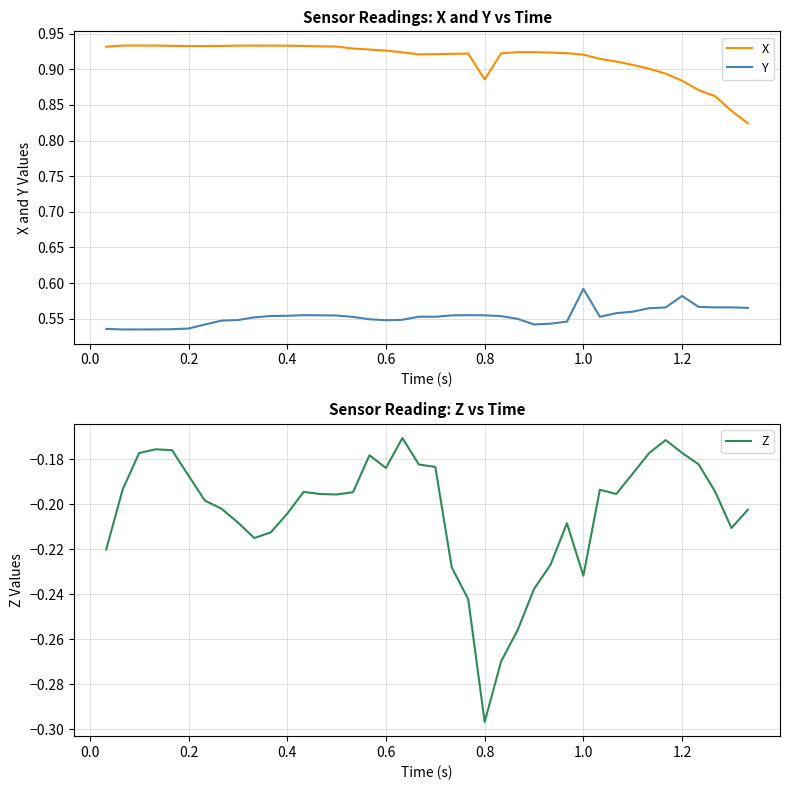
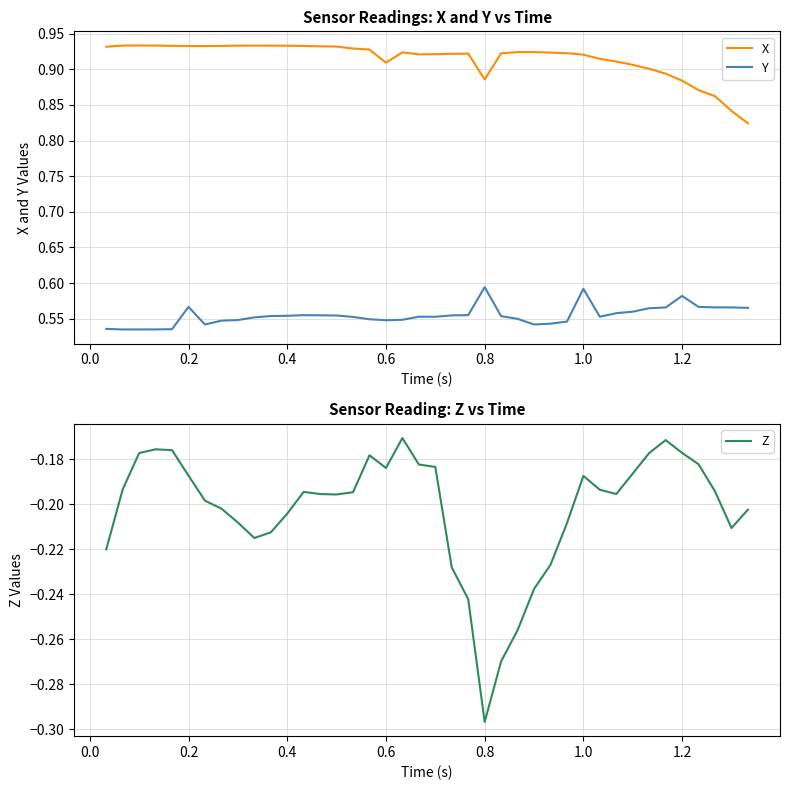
Sensor Readings: X and Y vs Time, Y, 0.2: 0.54 -> 0.57
Sensor Readings: X and Y vs Time, X, 0.6: 0.93 -> 0.91
Sensor Readings: X and Y vs Time, Y, 0.8: 0.55 -> 0.59
Sensor Reading: Z vs Time, 1.0: -0.232 -> -0.187
